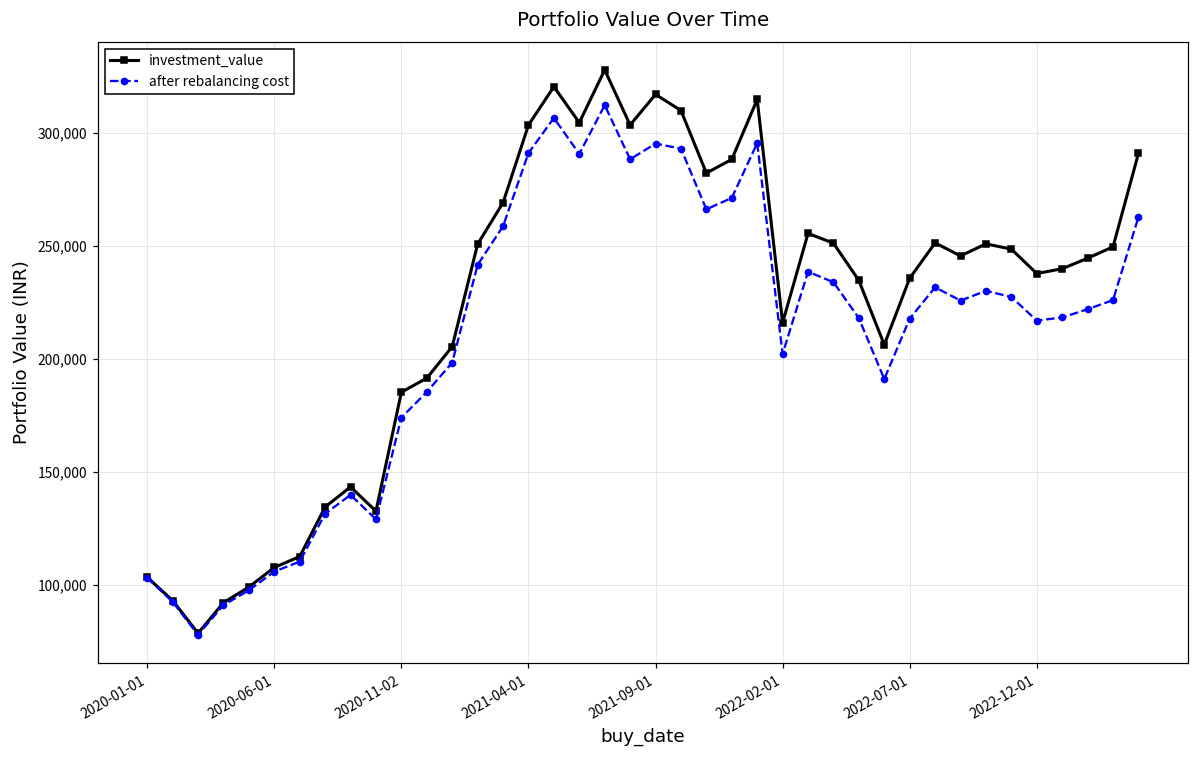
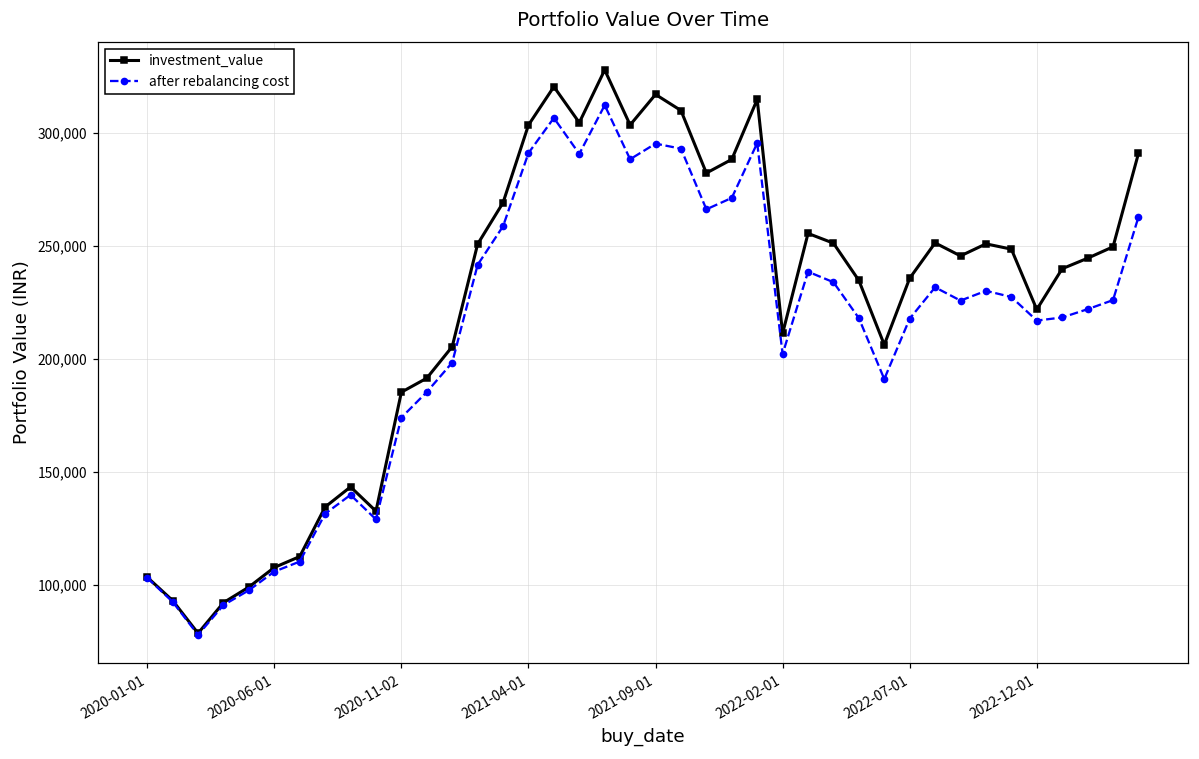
investment_value, 2022-02-01: 216,000 -> 211,000
investment_value, 2022-12-01: 238,000 -> 222,000
